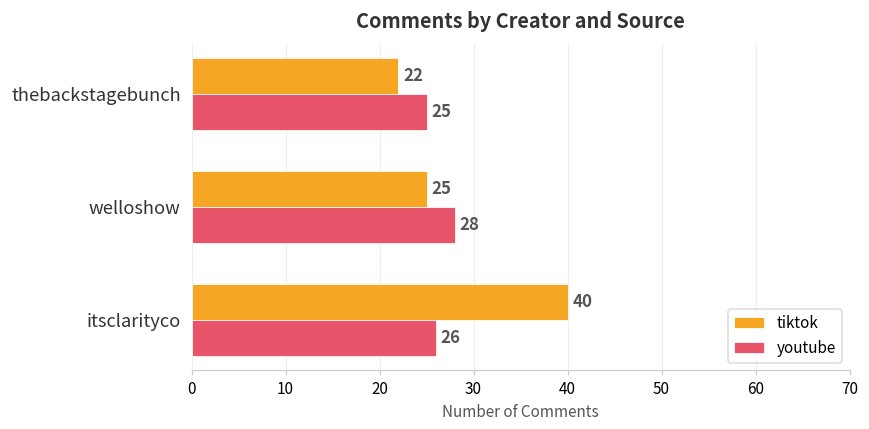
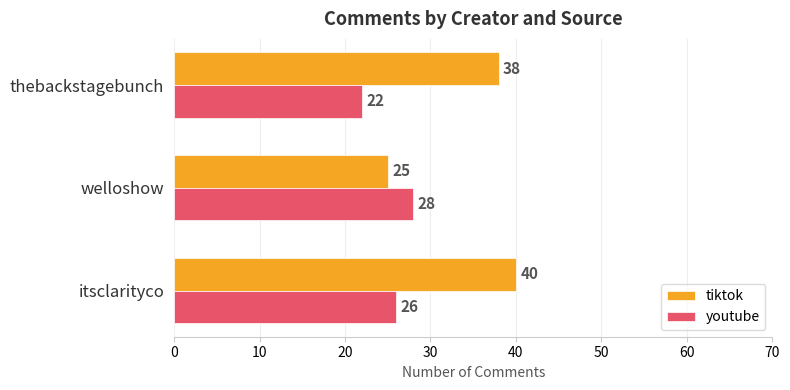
tiktok, thebackstagebunch: 22 -> 38
youtube, thebackstagebunch: 25 -> 22
